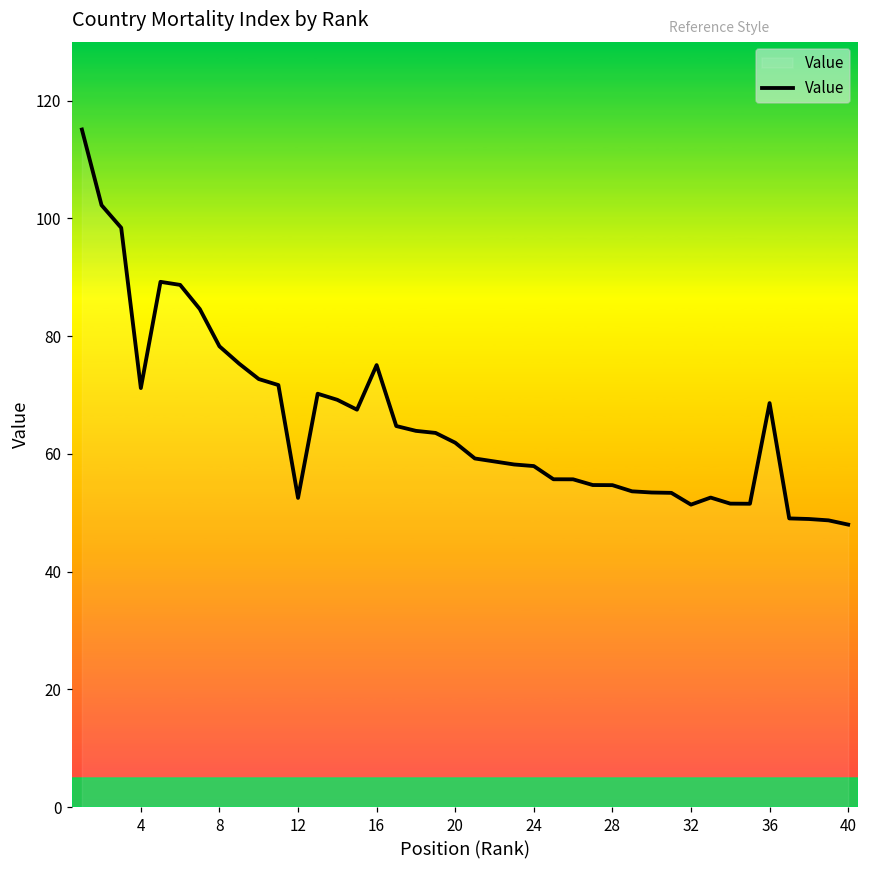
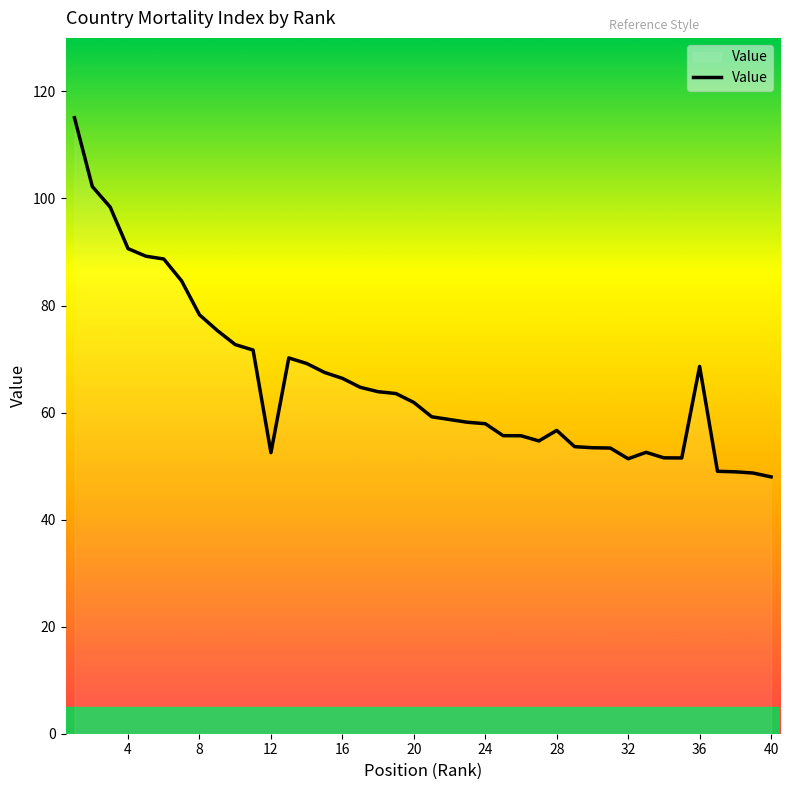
4: 71 -> 91
16: 75 -> 66
28: 55 -> 57
